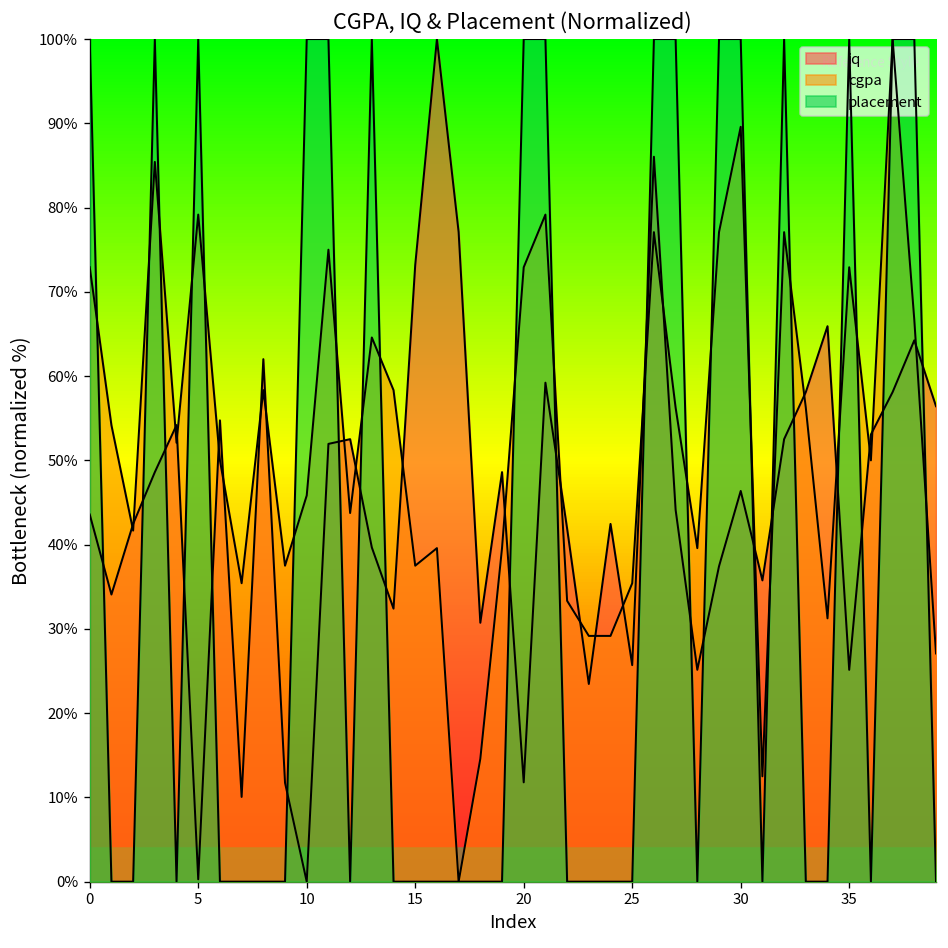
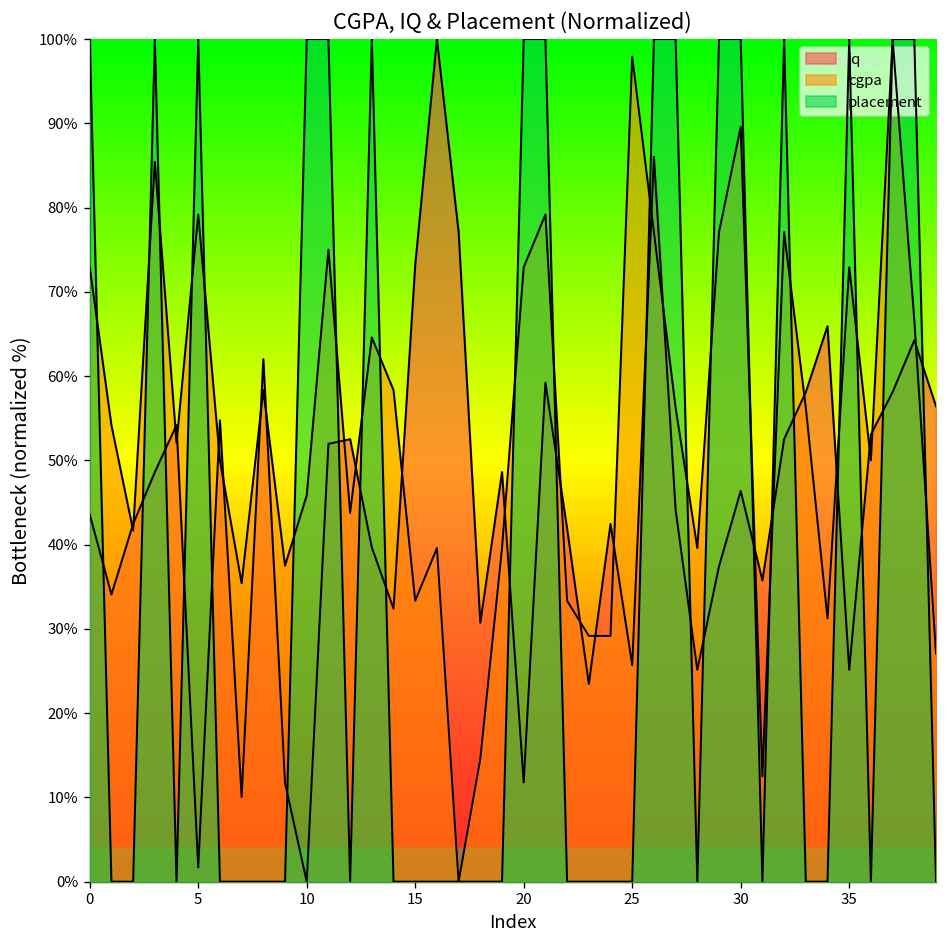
iq, 5: 0% -> 2%
cgpa, 15: 38% -> 33%
cgpa, 25: 35% -> 98%
